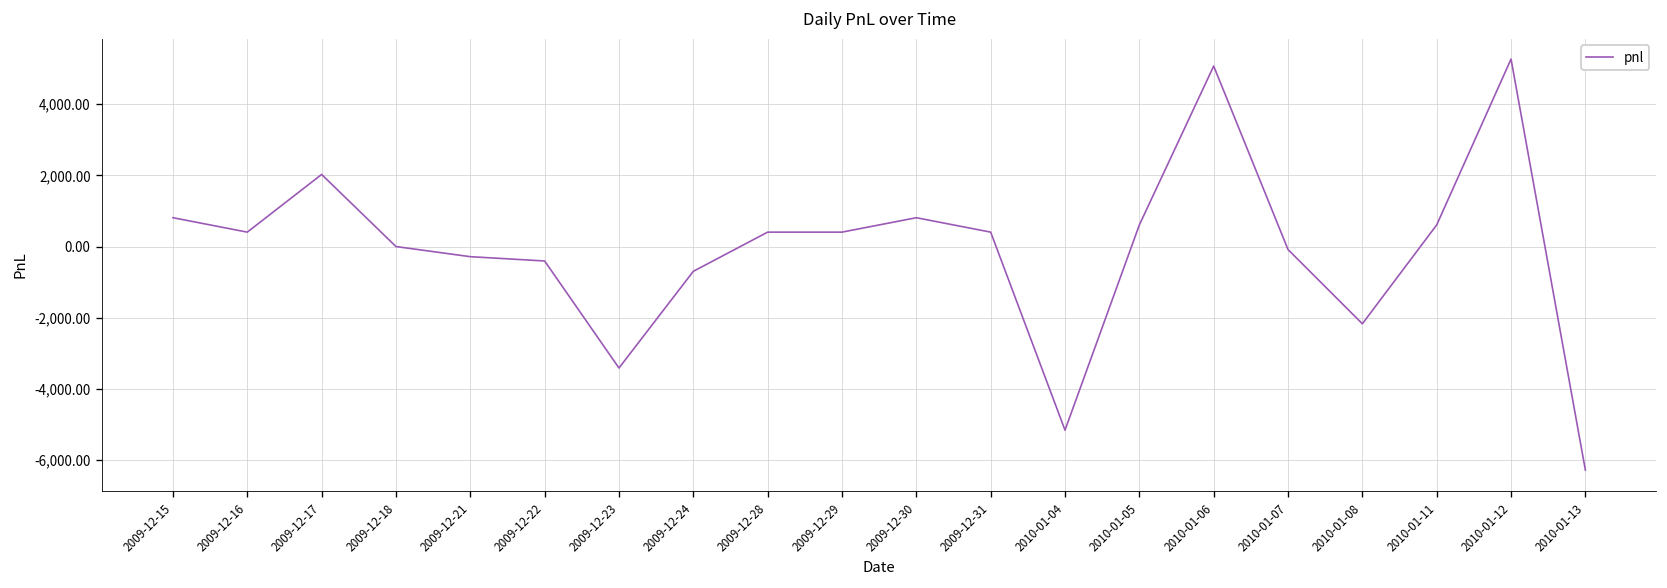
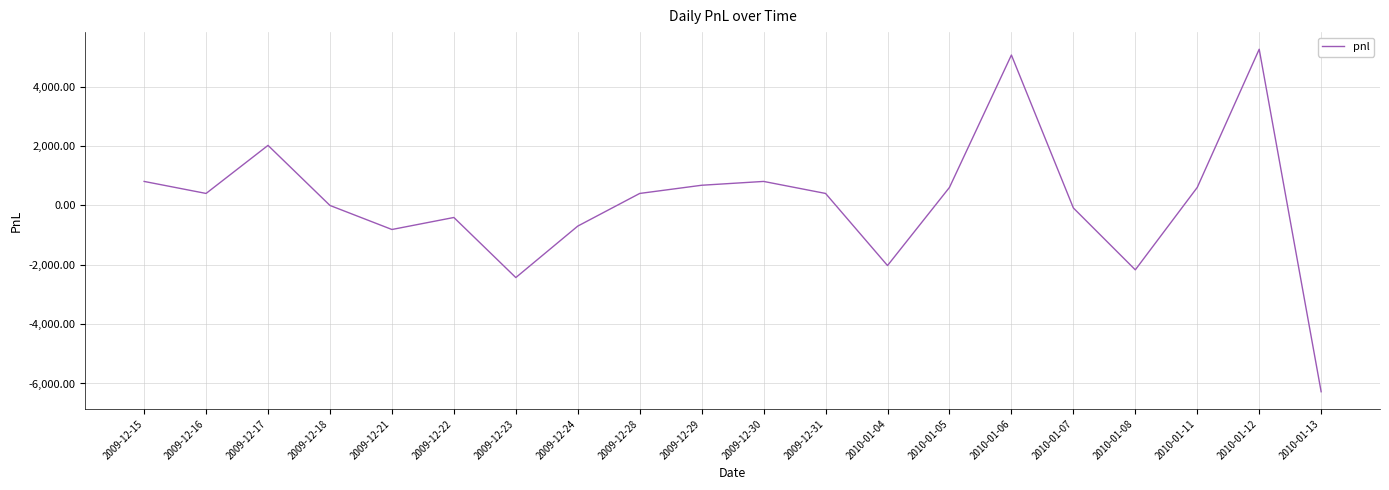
2009-12-21: -300 -> -800
2009-12-23: -3,400 -> -2,400
2009-12-29: 400 -> 700
2010-01-04: -5,200 -> -2,000
